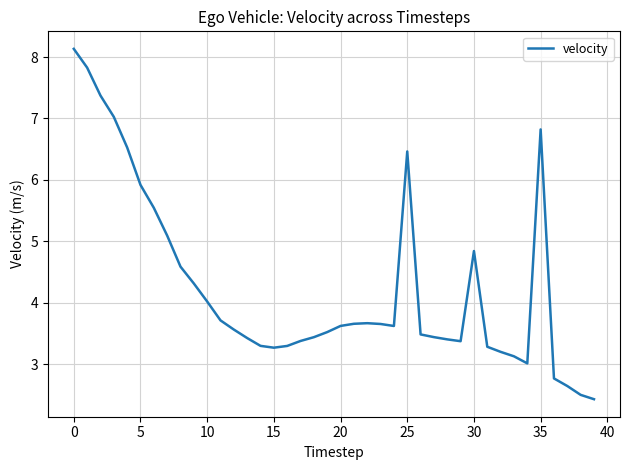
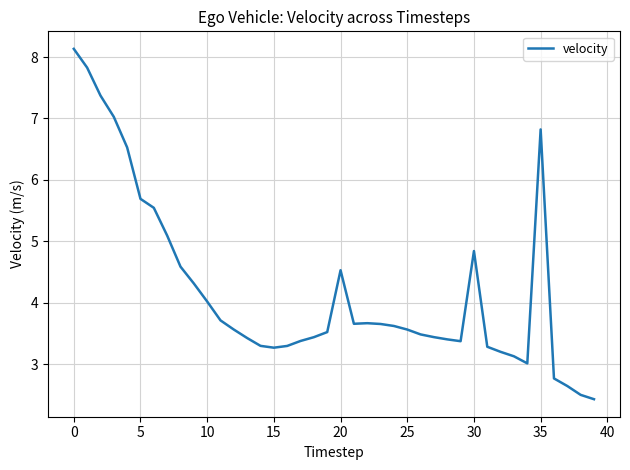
5: 5.9 -> 5.7
20: 3.6 -> 4.5
25: 6.5 -> 3.6
